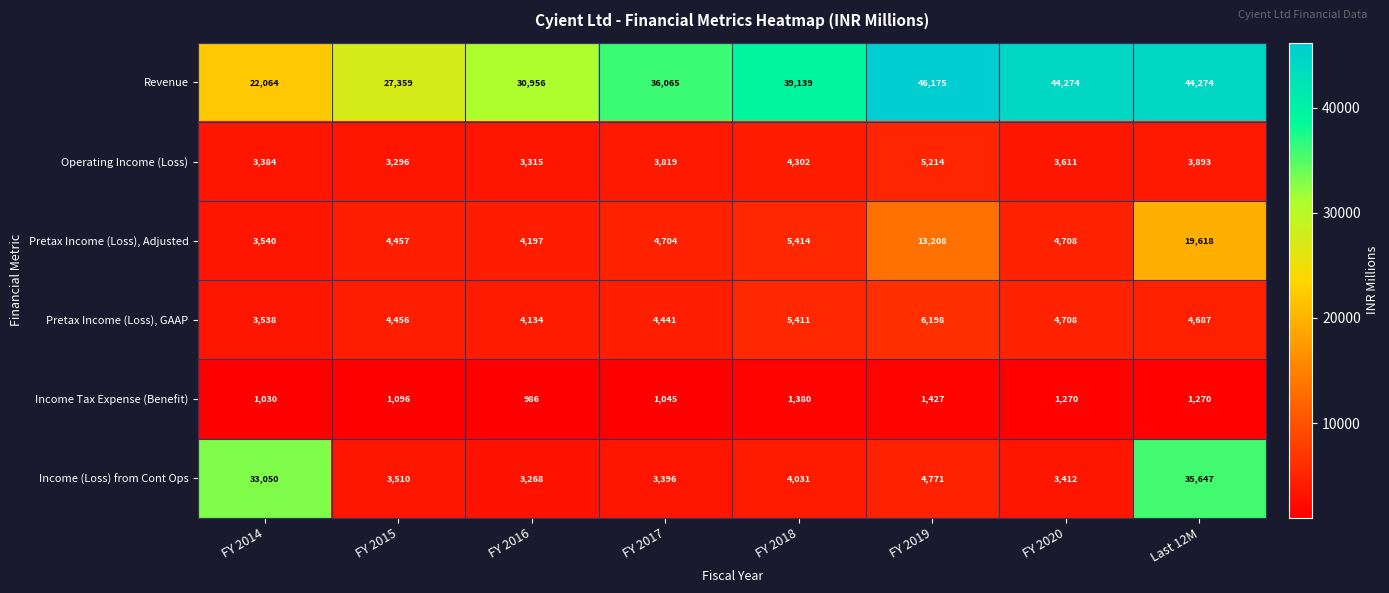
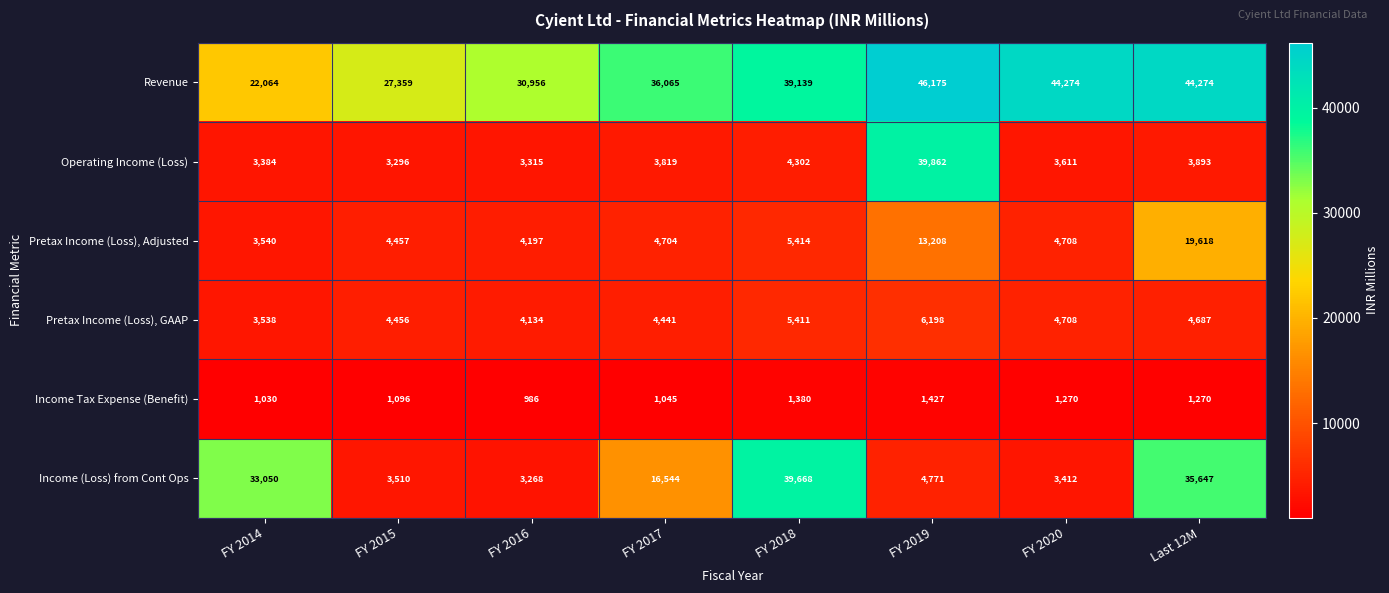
Operating Income (Loss), FY 2019: 5,214 -> 39,862
Income (Loss) from Cont Ops, FY 2017: 3,396 -> 16,544
Income (Loss) from Cont Ops, FY 2018: 4,031 -> 39,668
